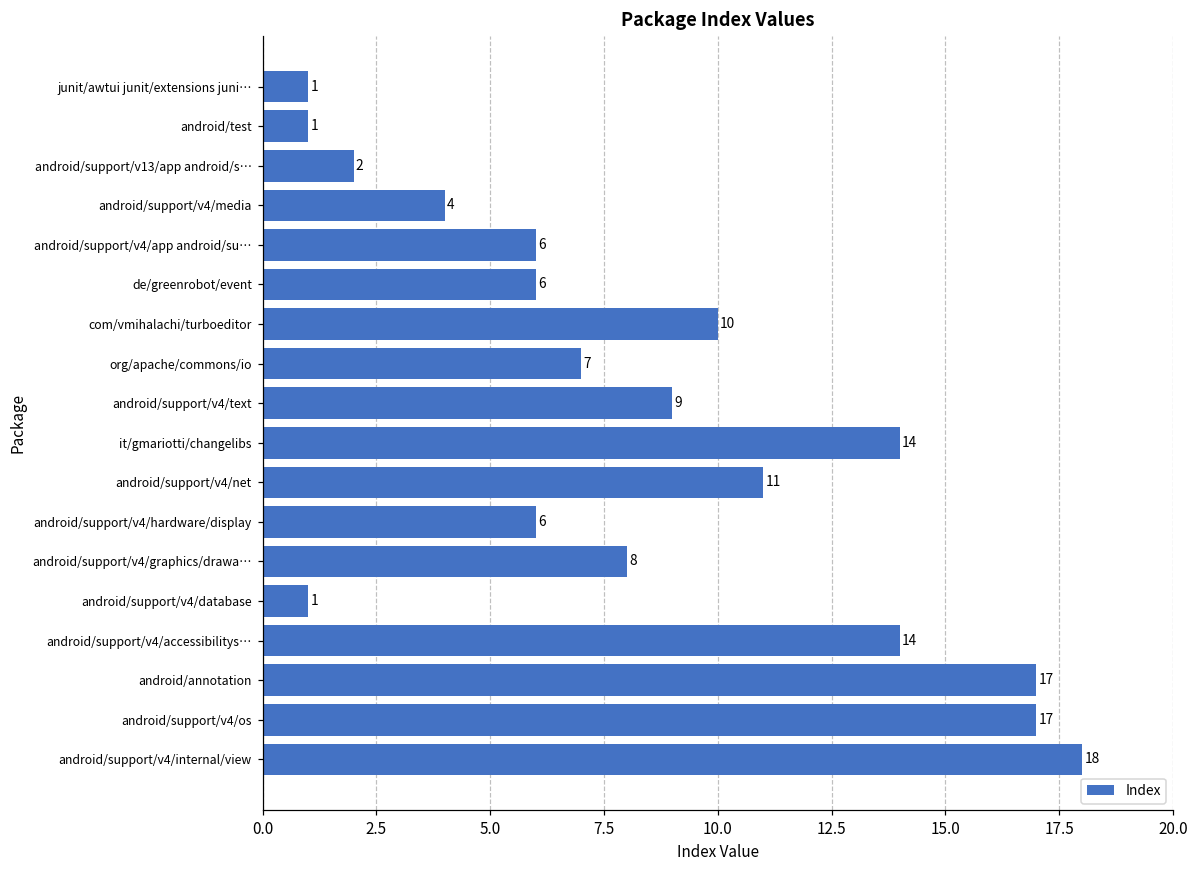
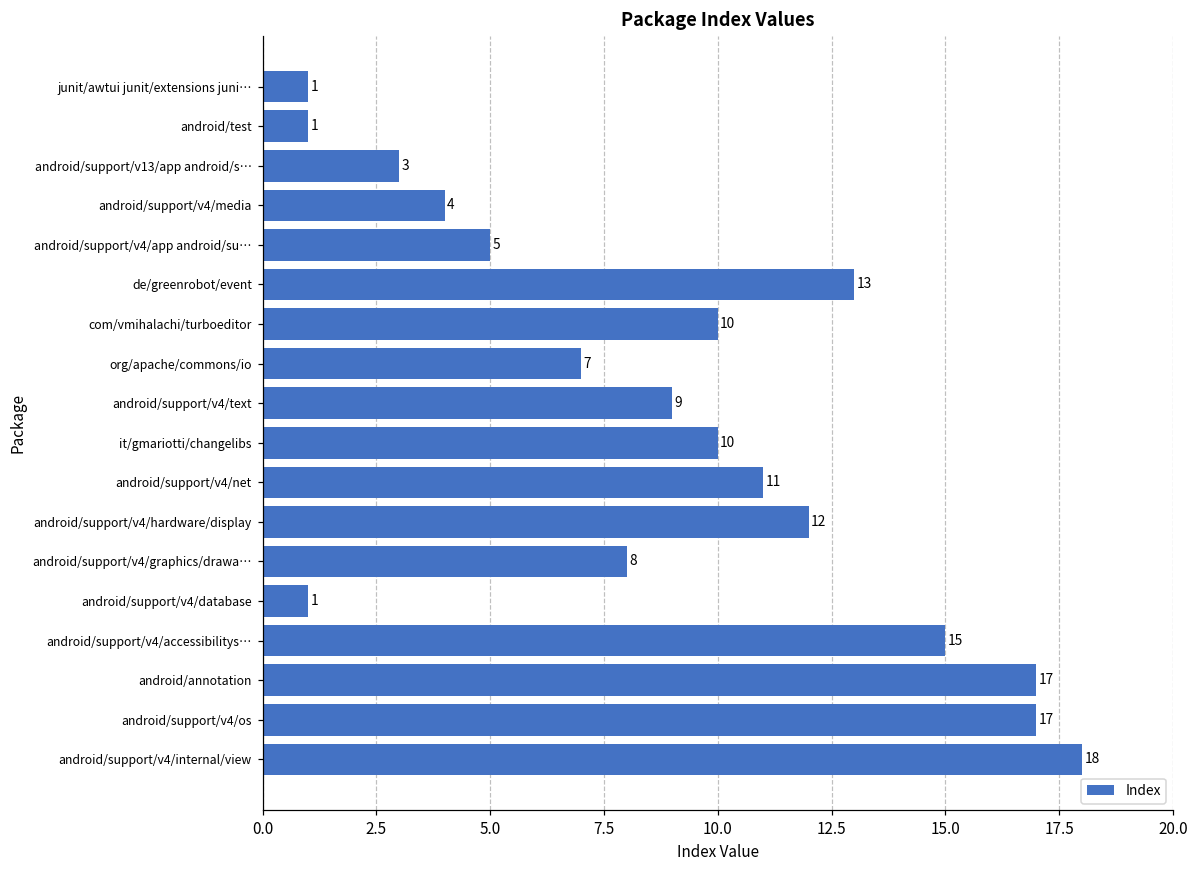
android/support/v13/app android/s…: 2 -> 3
android/support/v4/app android/su…: 6 -> 5
de/greenrobot/event: 6 -> 13
it/gmariotti/changelibs: 14 -> 10
android/support/v4/hardware/display: 6 -> 12
android/support/v4/accessibilitys…: 14 -> 15
